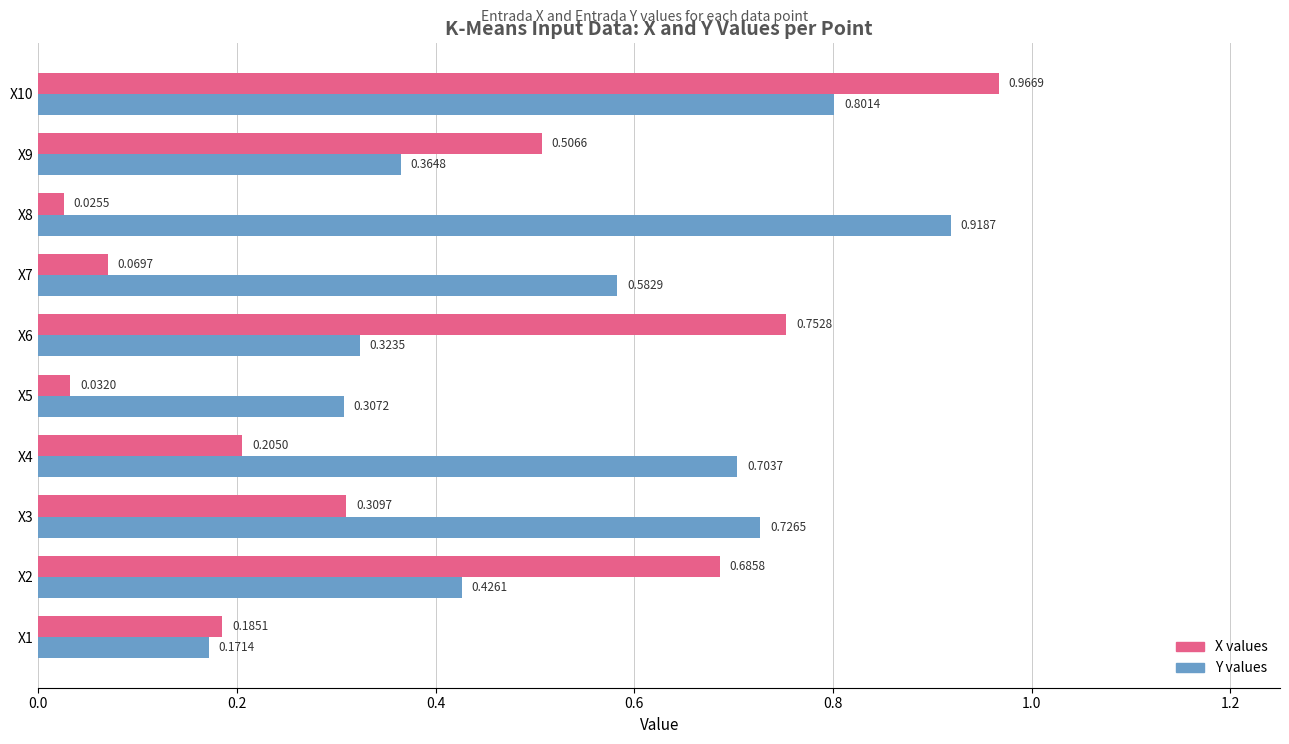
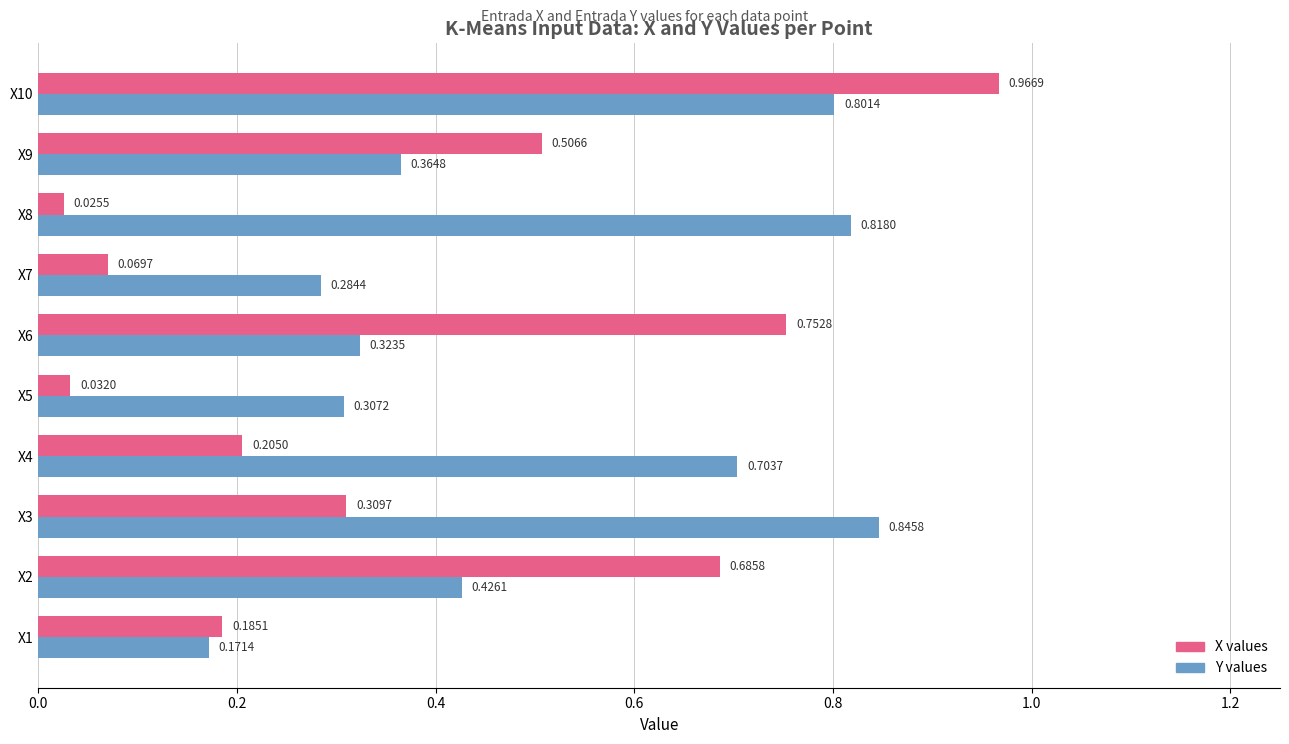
Y values, X8: 0.9187 -> 0.8180
Y values, X7: 0.5829 -> 0.2844
Y values, X3: 0.7265 -> 0.8458
